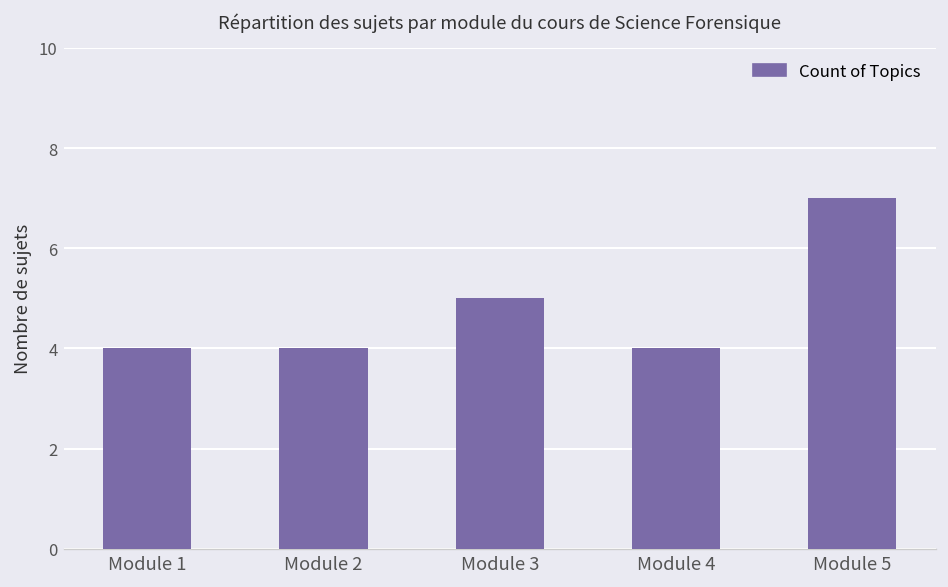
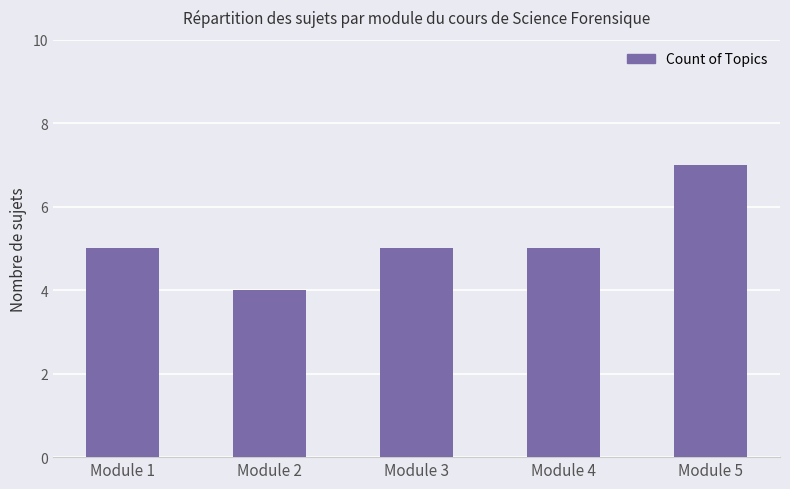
Module 1: 4 -> 5
Module 4: 4 -> 5
